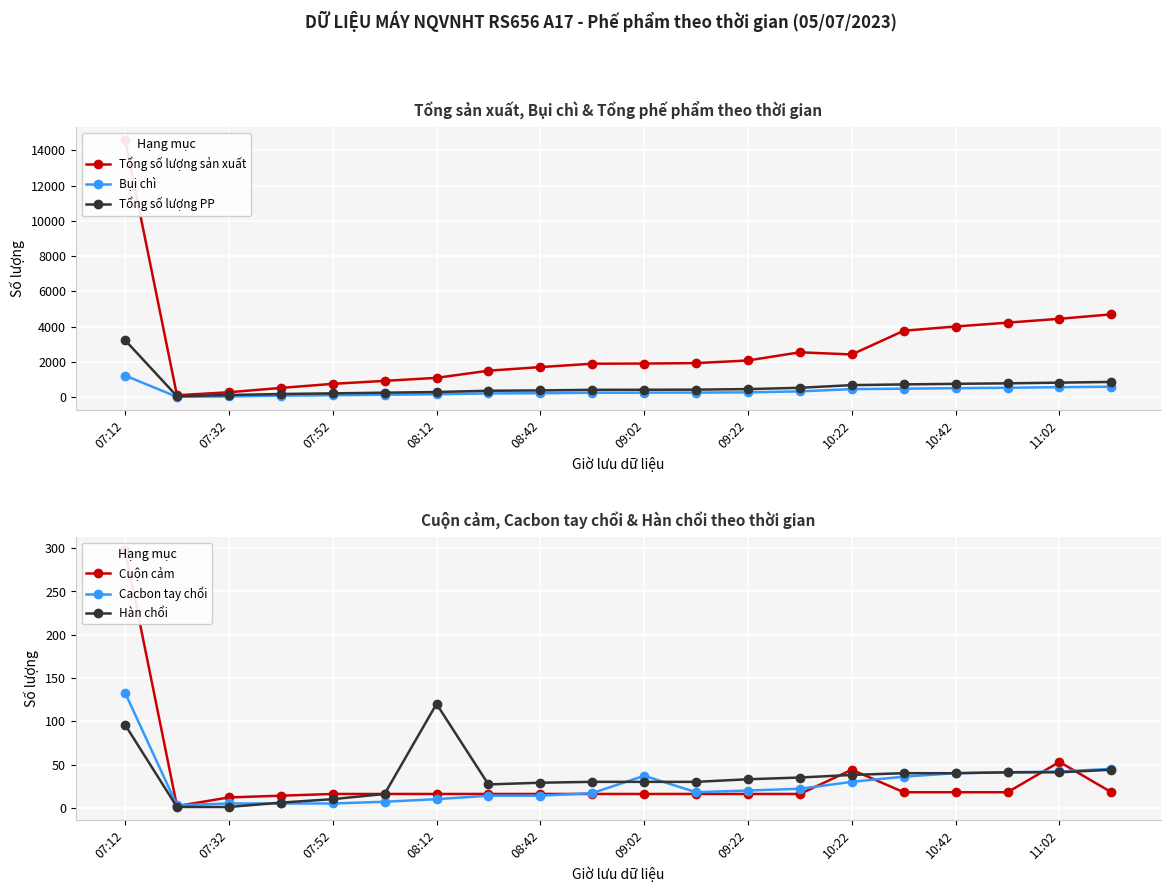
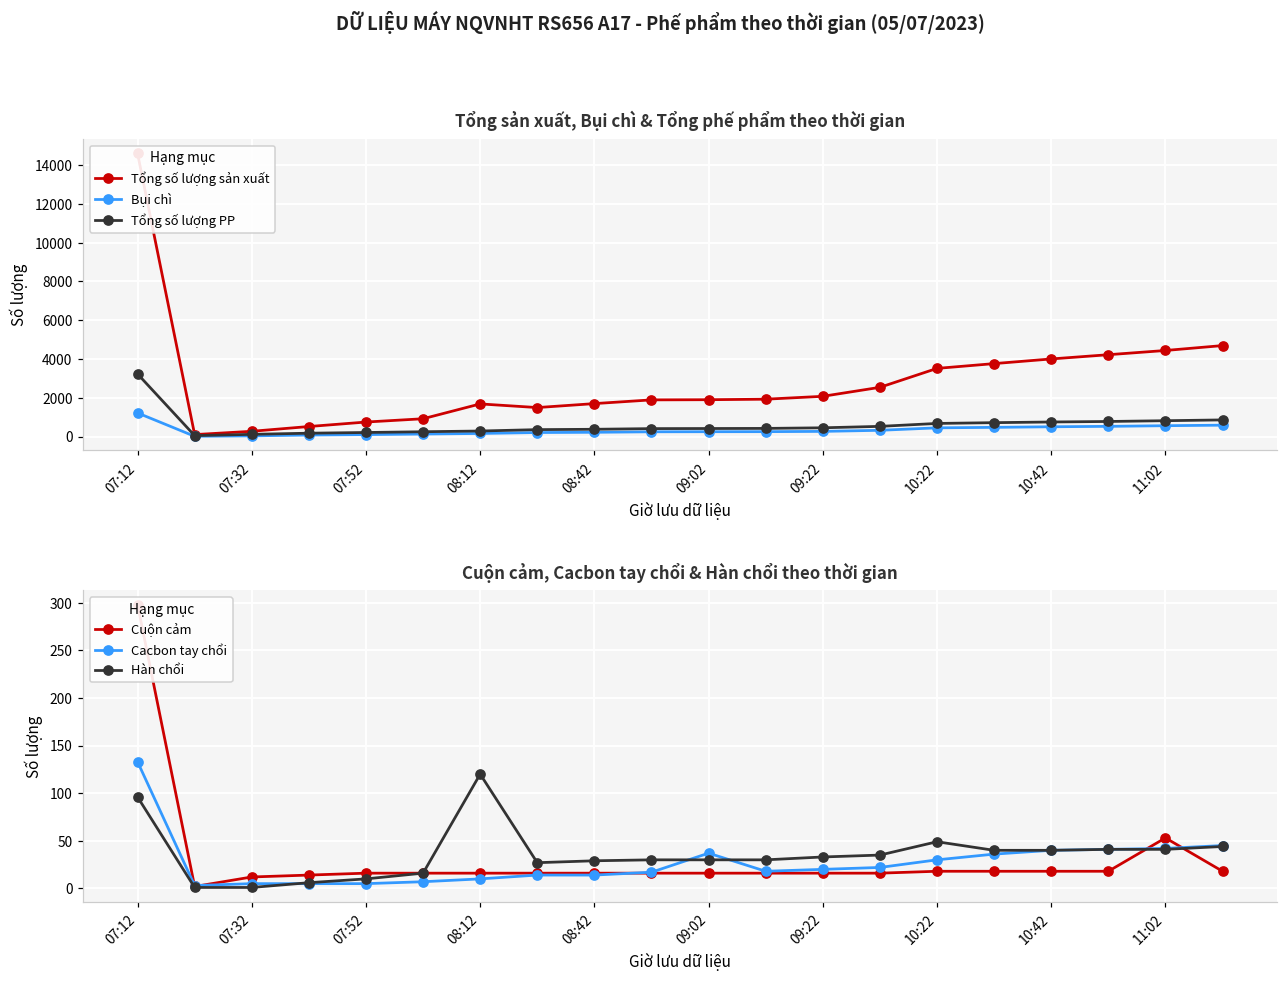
Tổng sản xuất, Bụi chì & Tổng phế phẩm theo thời gian, Tổng số lượng sản xuất, 08:12: 1100 -> 1700
Tổng sản xuất, Bụi chì & Tổng phế phẩm theo thời gian, Tổng số lượng sản xuất, 10:22: 2400 -> 3500
Cuộn cảm, Cacbon tay chổi & Hàn chổi theo thời gian, Cuộn cảm, 10:22: 40 -> 20
Cuộn cảm, Cacbon tay chổi & Hàn chổi theo thời gian, Hàn chổi, 10:22: 40 -> 50
